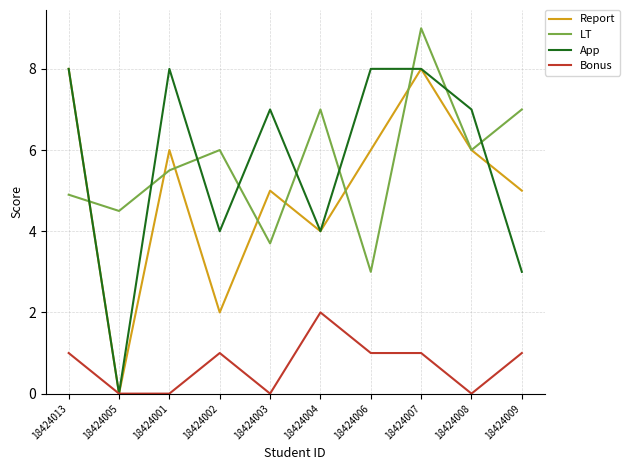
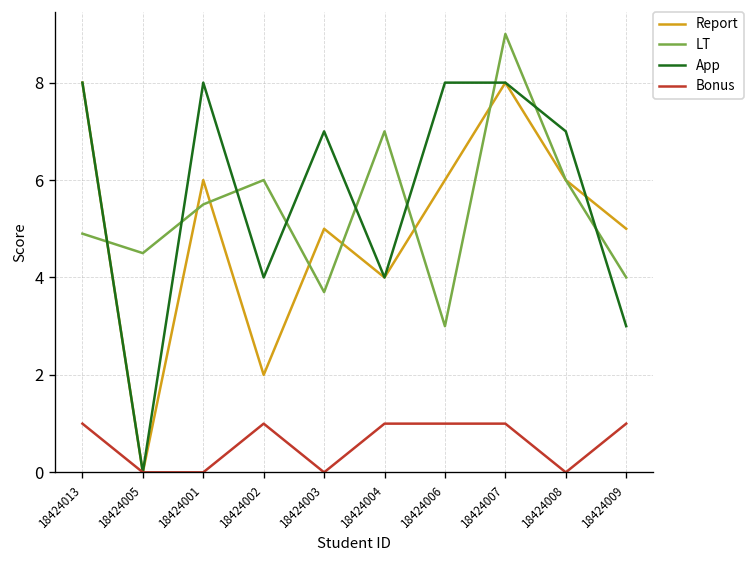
Bonus, 18424004: 2 -> 1
LT, 18424009: 7 -> 4
